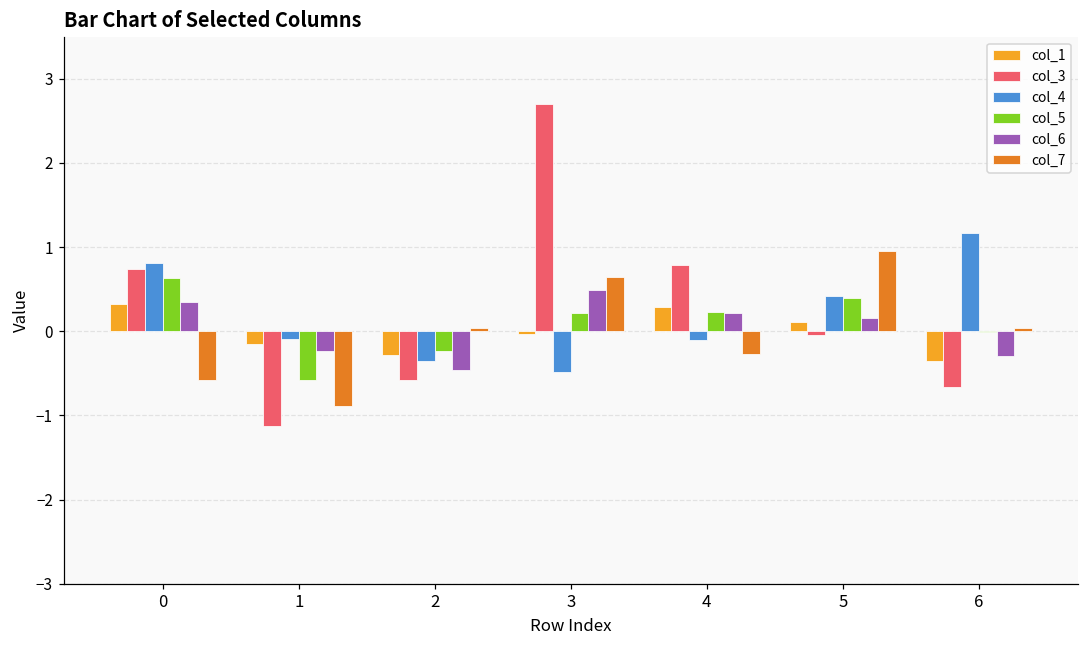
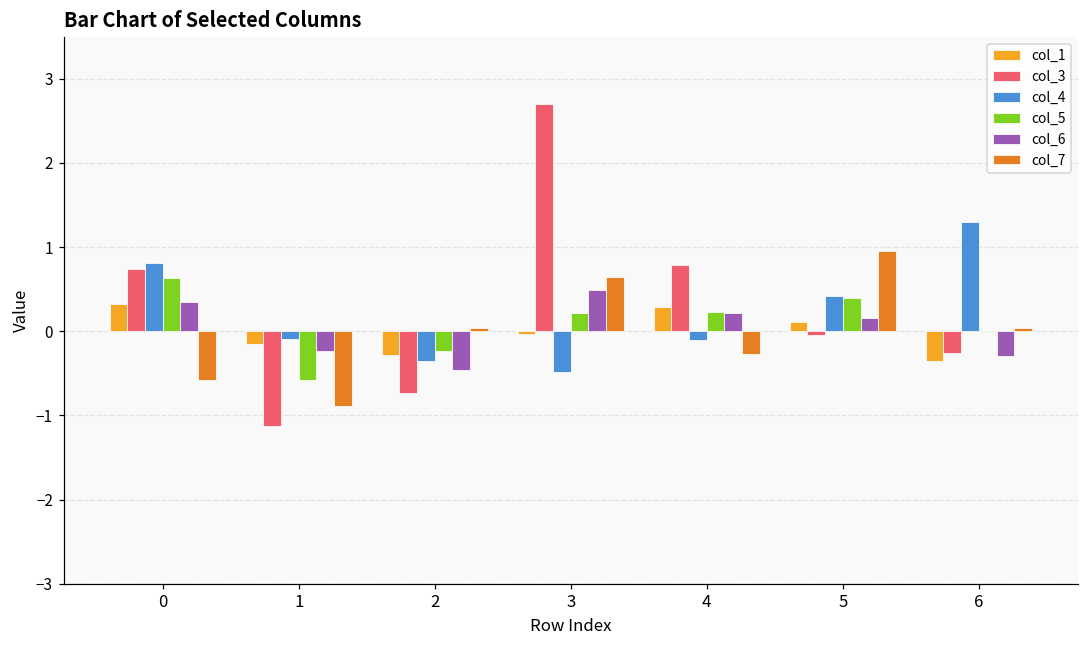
col_3, 2: -0.6 -> -0.7
col_3, 6: -0.7 -> -0.3
col_4, 6: 1.2 -> 1.3
